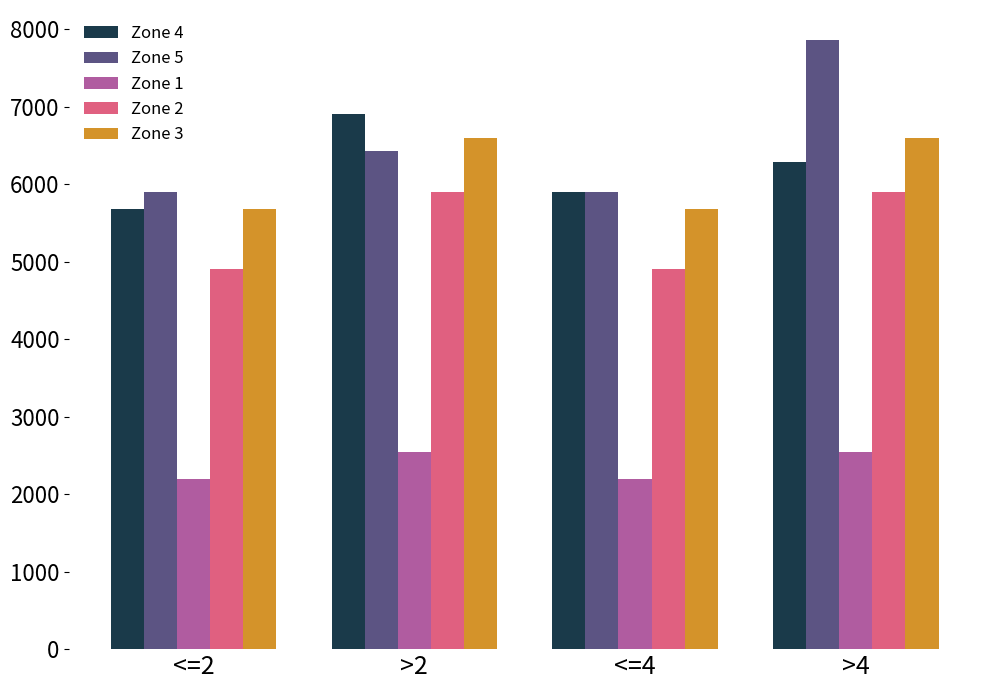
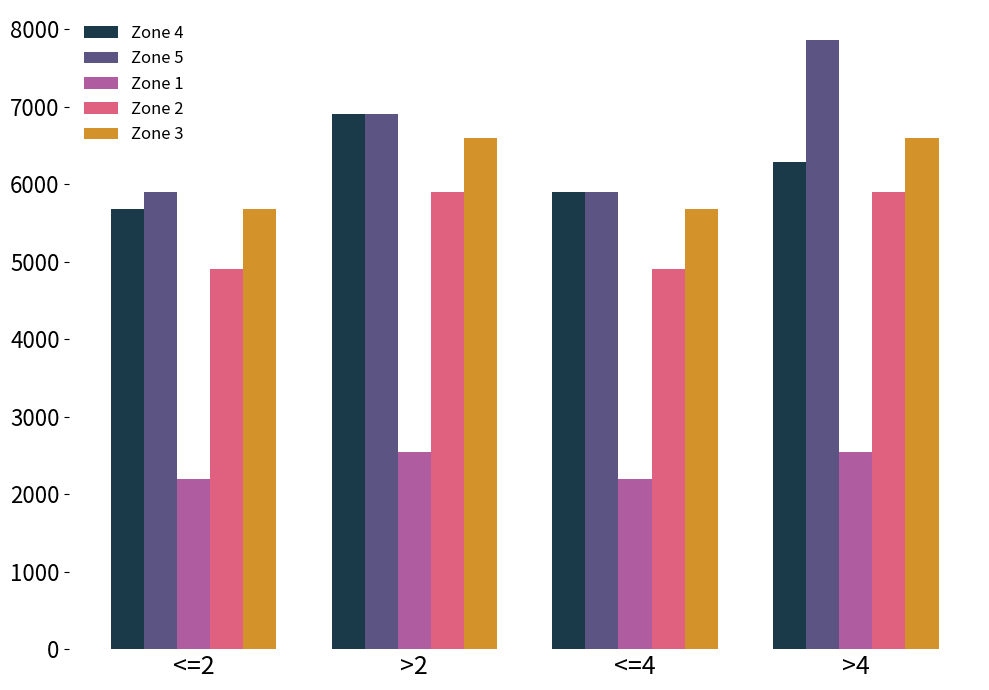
Zone 5, >2: 6400 -> 6900
